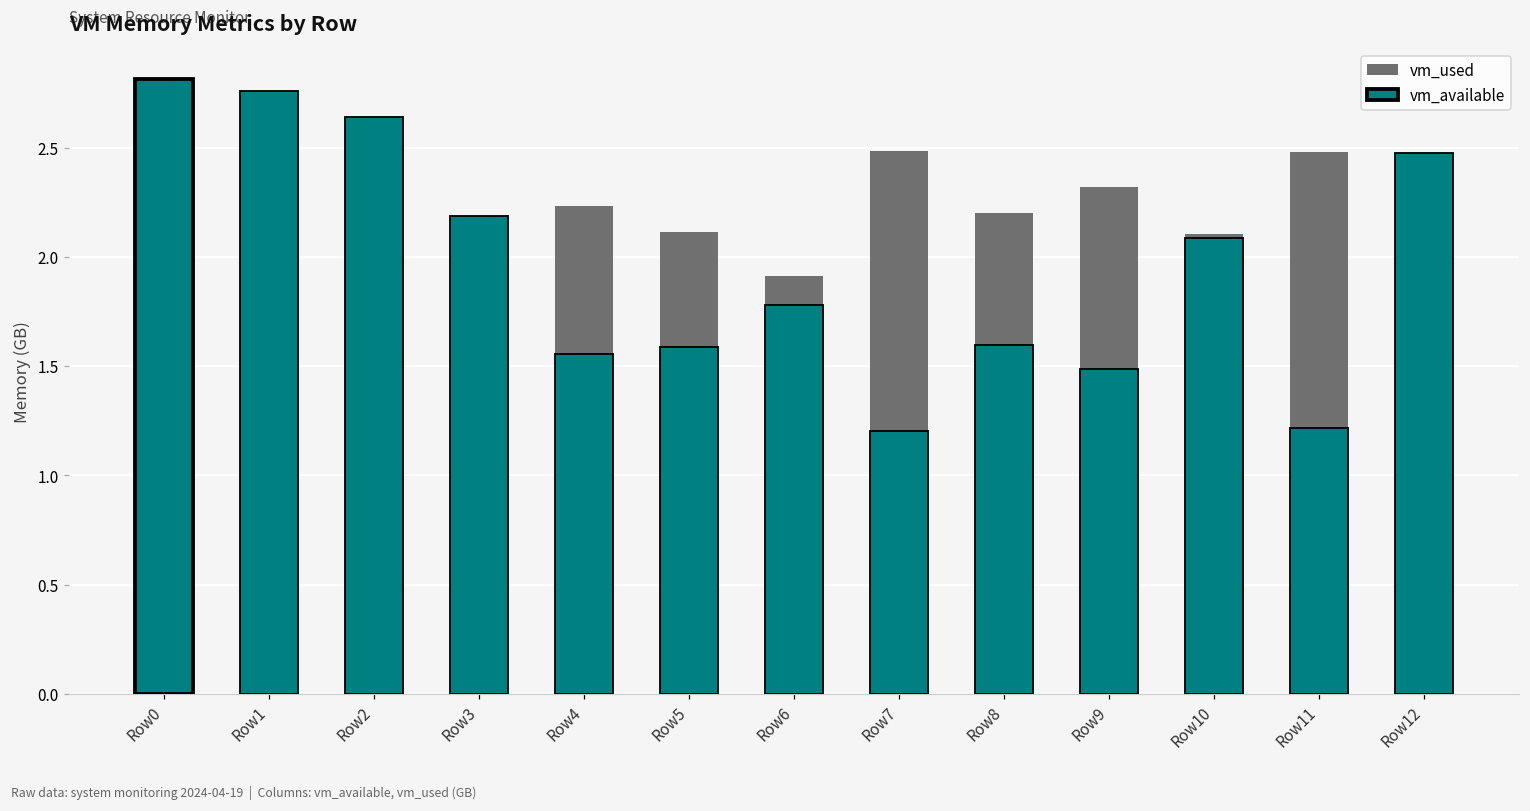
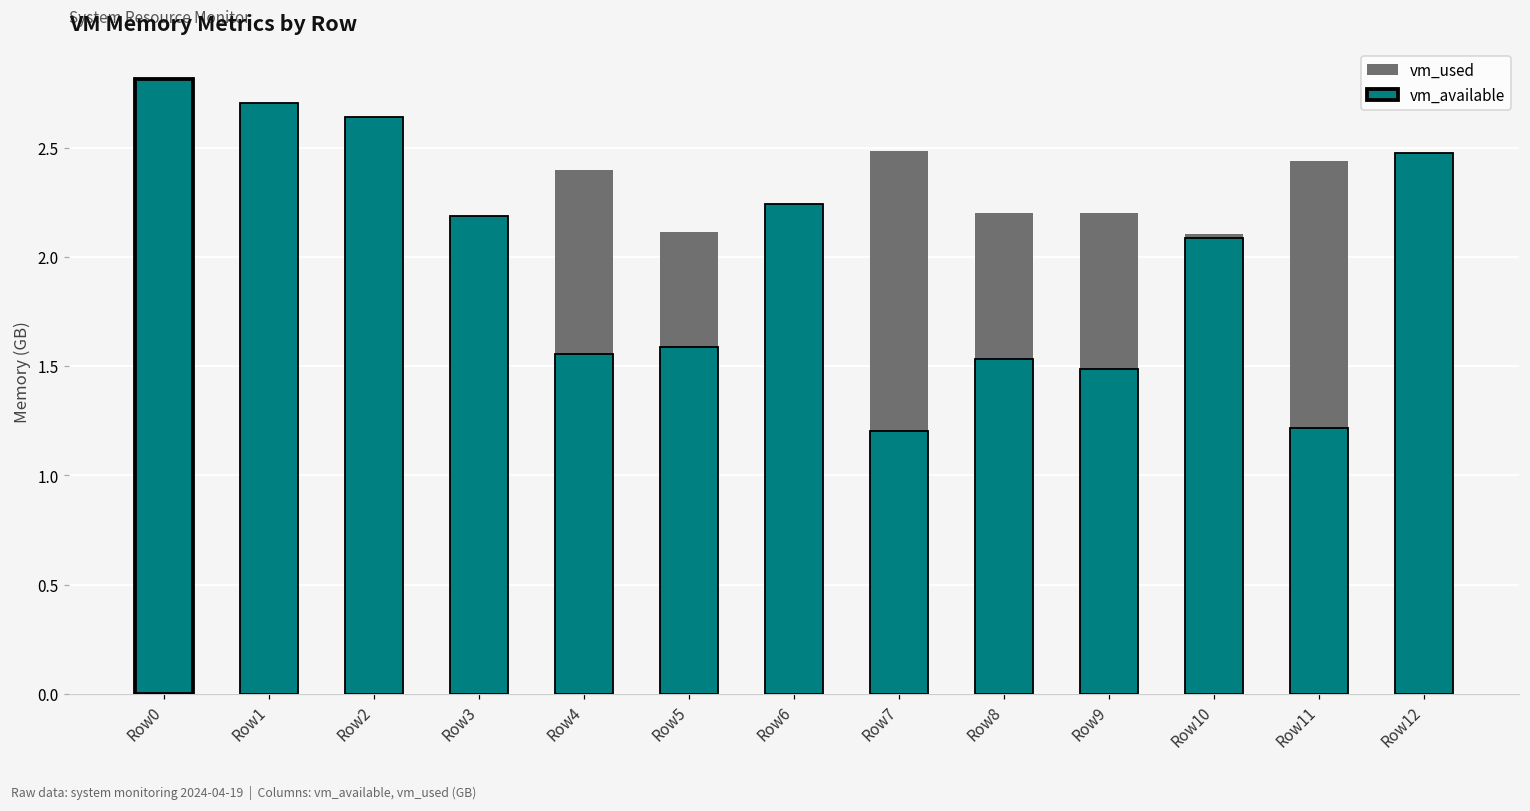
vm_available, Row1: 2.76 -> 2.71
vm_used, Row4: 2.24 -> 2.40
vm_used, Row6: 1.91 -> 1.84
vm_available, Row6: 1.78 -> 2.24
vm_available, Row8: 1.60 -> 1.53
vm_used, Row9: 2.32 -> 2.20
vm_used, Row11: 2.48 -> 2.44
